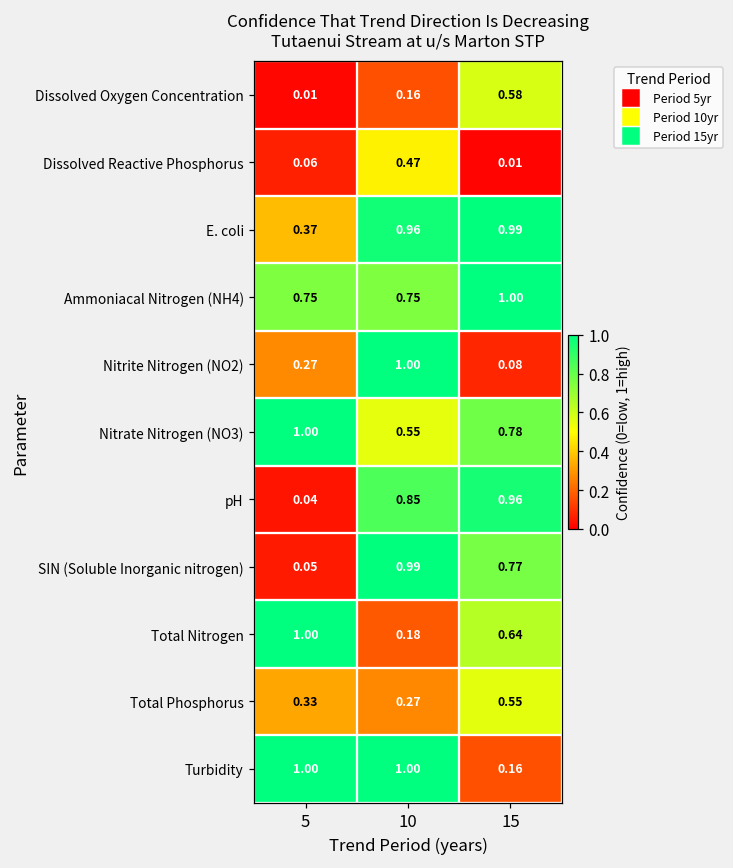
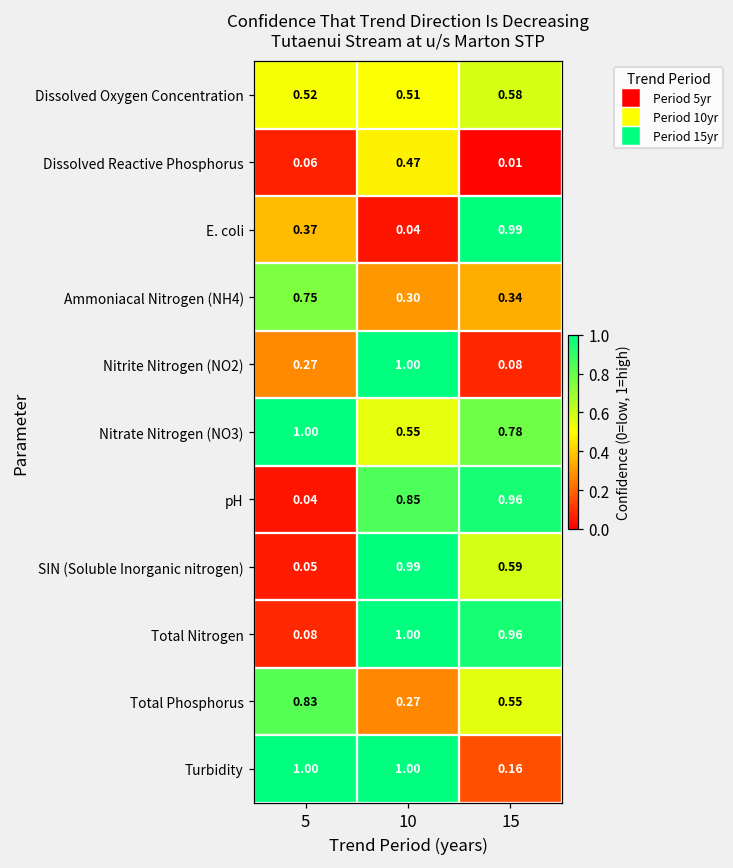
Dissolved Oxygen Concentration, 5: 0.01 -> 0.52
Dissolved Oxygen Concentration, 10: 0.16 -> 0.51
E. coli, 10: 0.96 -> 0.04
Ammoniacal Nitrogen (NH4), 10: 0.75 -> 0.30
Ammoniacal Nitrogen (NH4), 15: 1.00 -> 0.34
SIN (Soluble Inorganic nitrogen), 15: 0.77 -> 0.59
Total Nitrogen, 5: 1.00 -> 0.08
Total Nitrogen, 10: 0.18 -> 1.00
Total Nitrogen, 15: 0.64 -> 0.96
Total Phosphorus, 5: 0.33 -> 0.83
